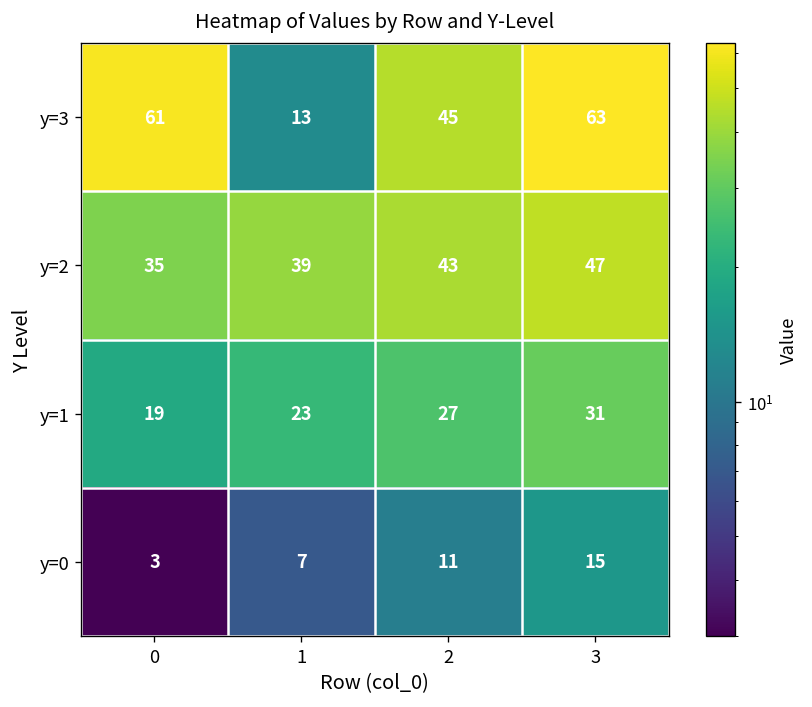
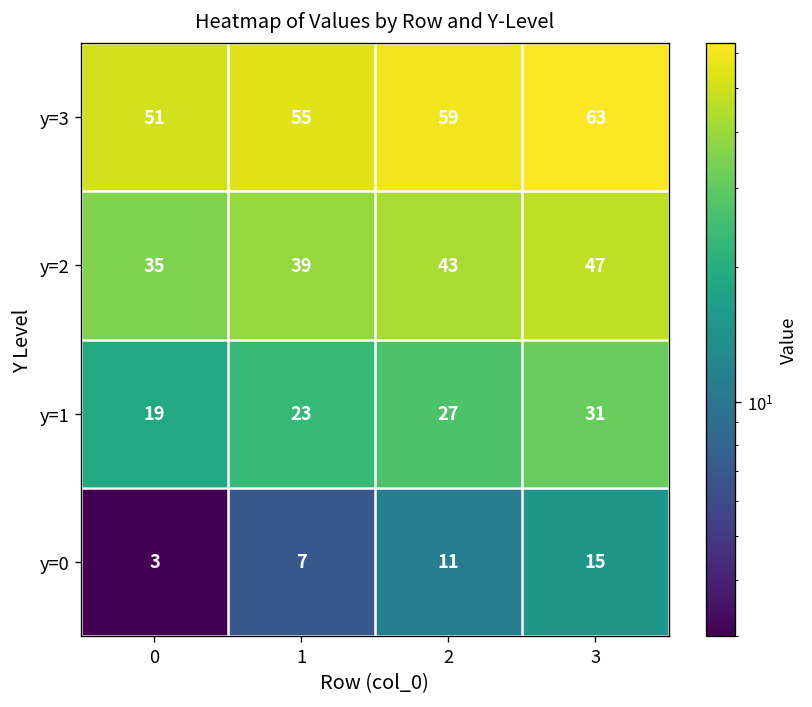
y=3, 0: 61 -> 51
y=3, 1: 13 -> 55
y=3, 2: 45 -> 59
